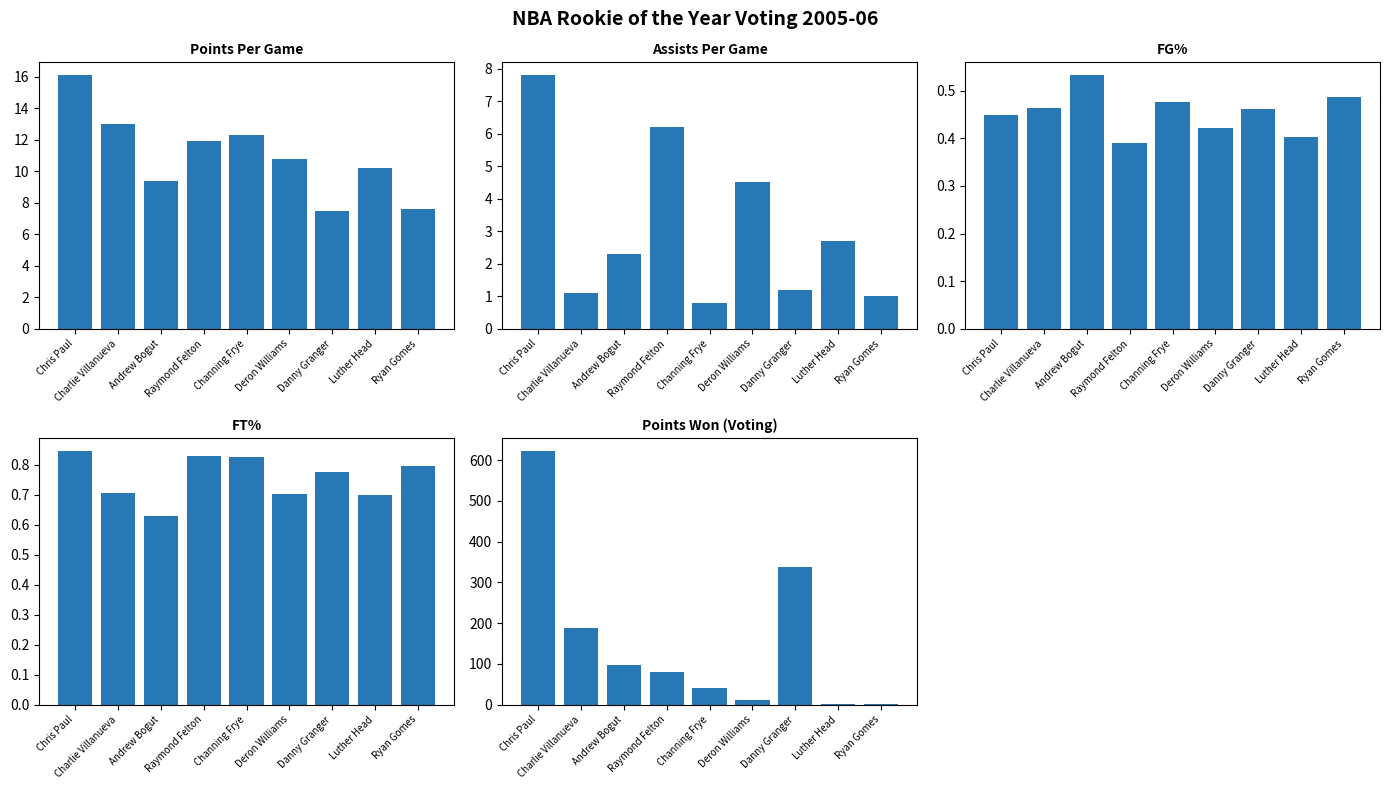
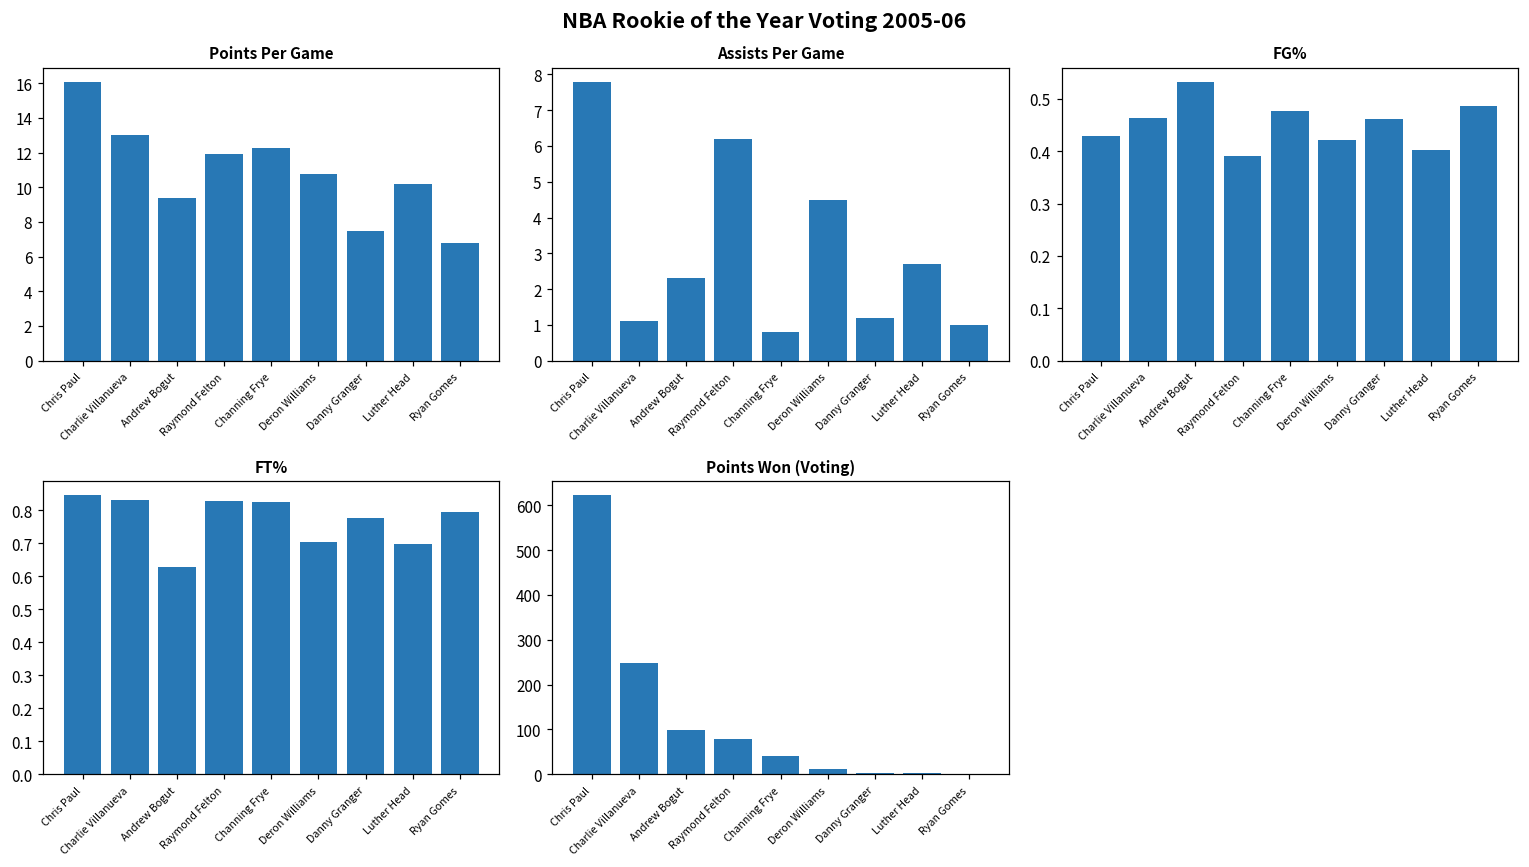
Points Per Game, Ryan Gomes: 7.6 -> 6.8
FG%, Chris Paul: 0.45 -> 0.43
FT%, Charlie Villanueva: 0.71 -> 0.83
Points Won (Voting), Charlie Villanueva: 190 -> 250
Points Won (Voting), Danny Granger: 340 -> 0
